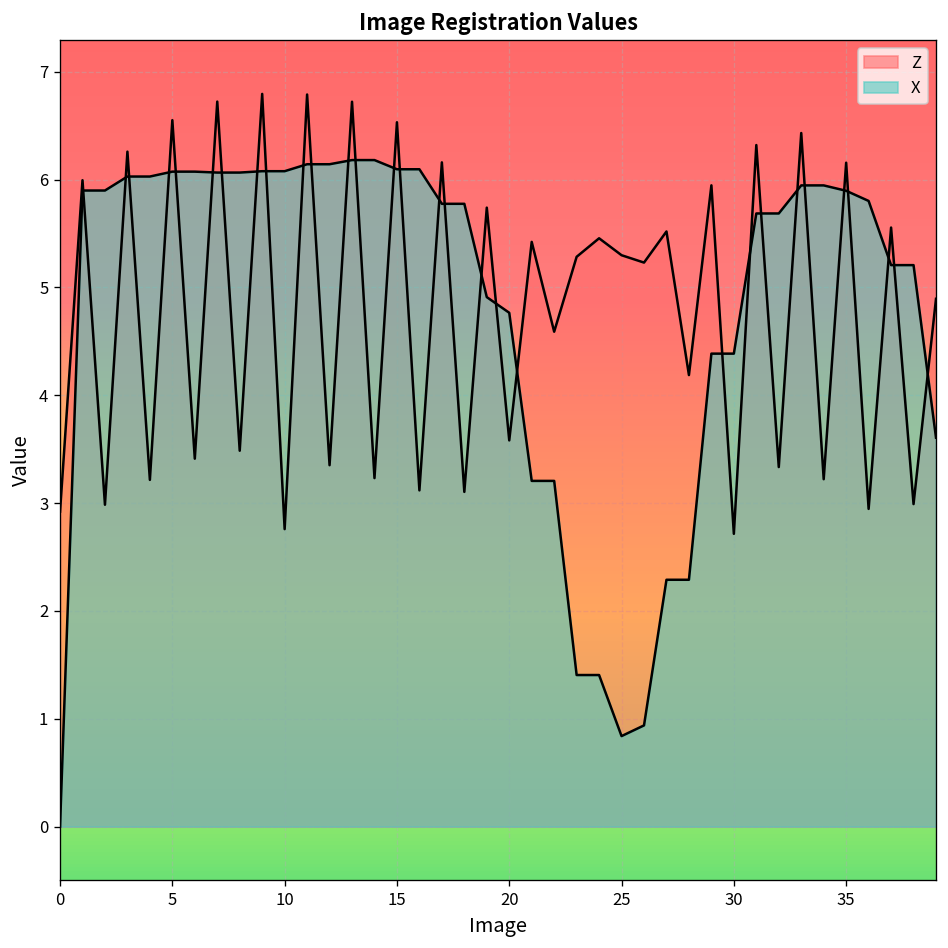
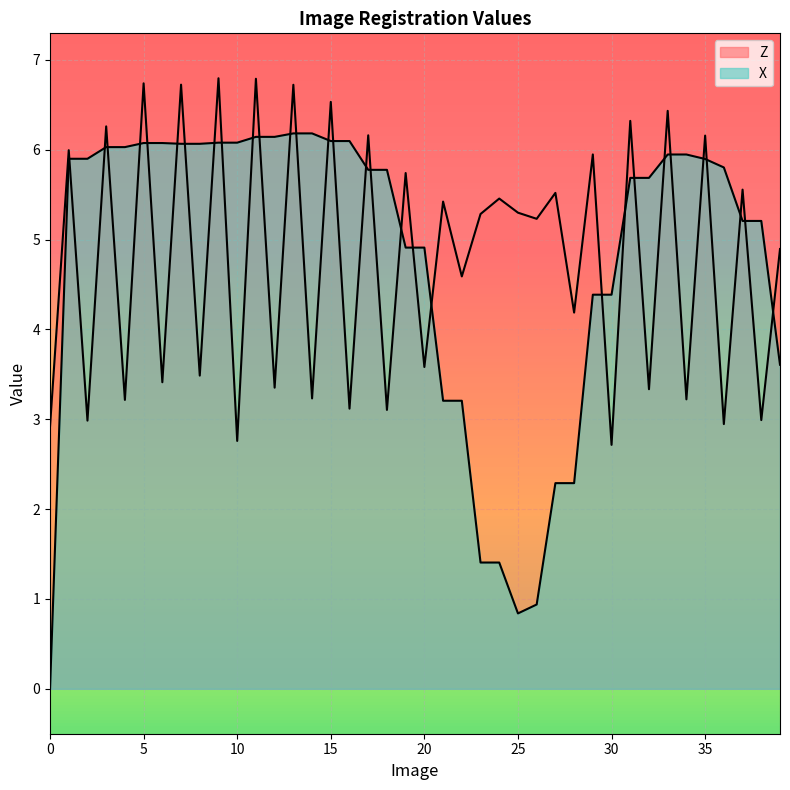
Z, 5: 6.6 -> 6.7
X, 20: 4.8 -> 4.9
